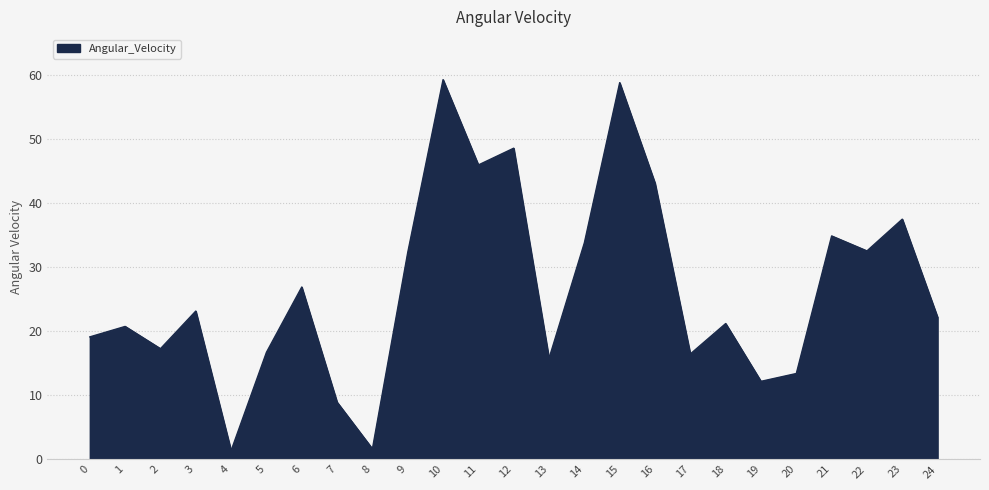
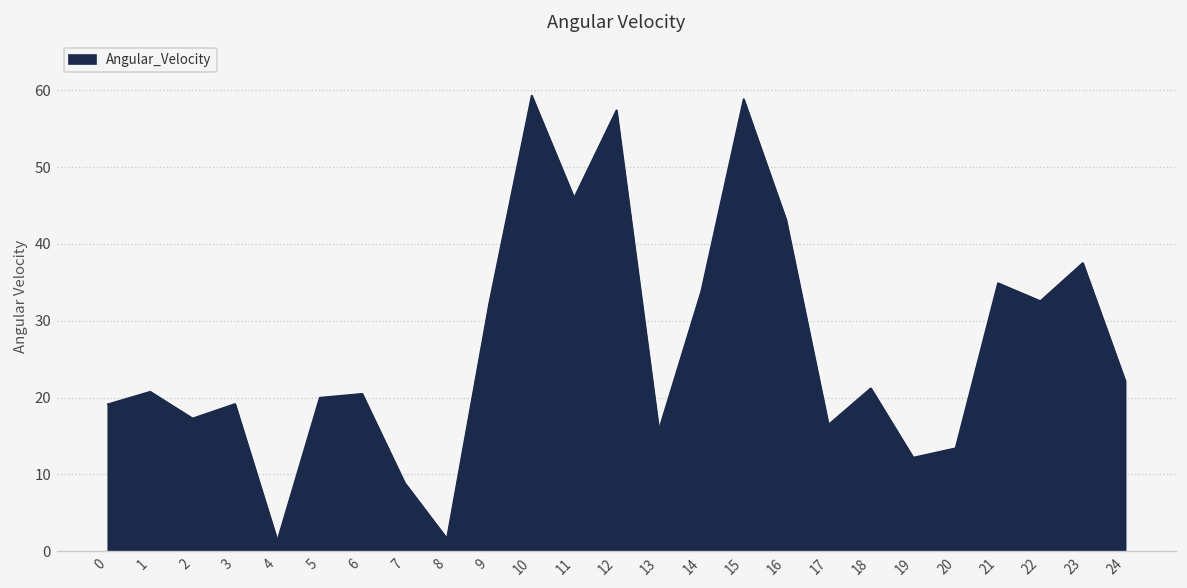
3: 23 -> 19
5: 17 -> 20
6: 27 -> 20
12: 49 -> 57
